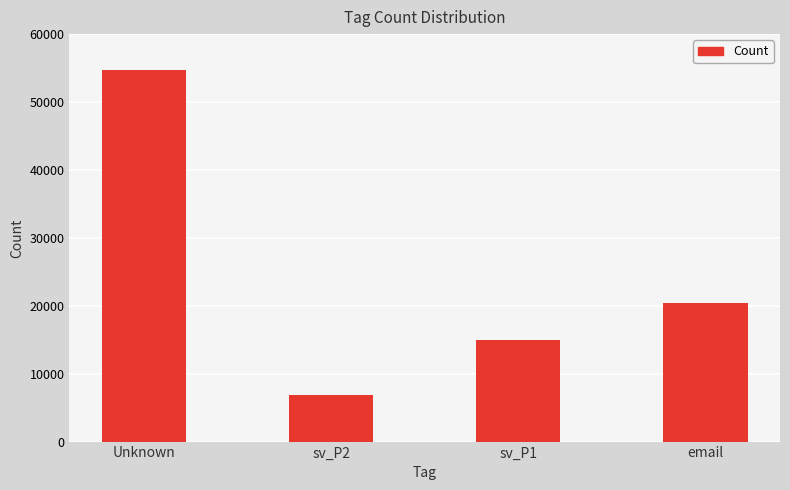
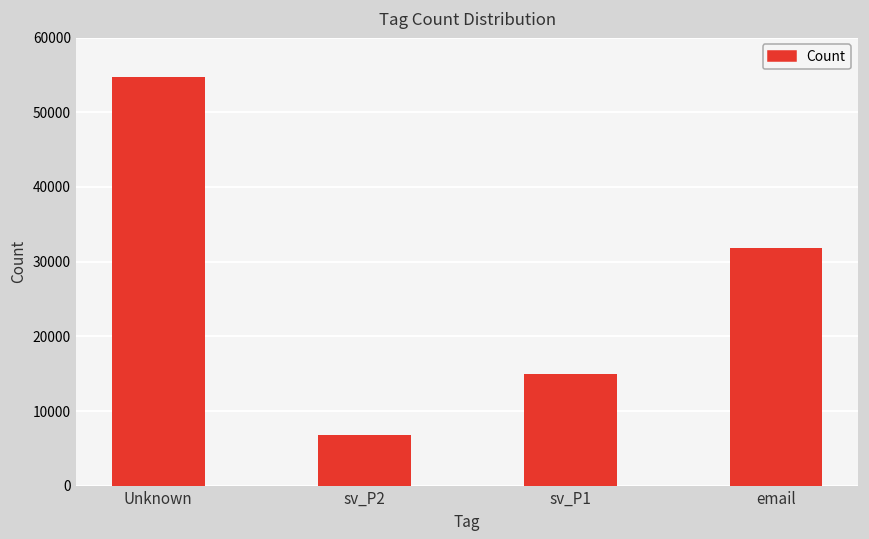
email: 20000 -> 32000
